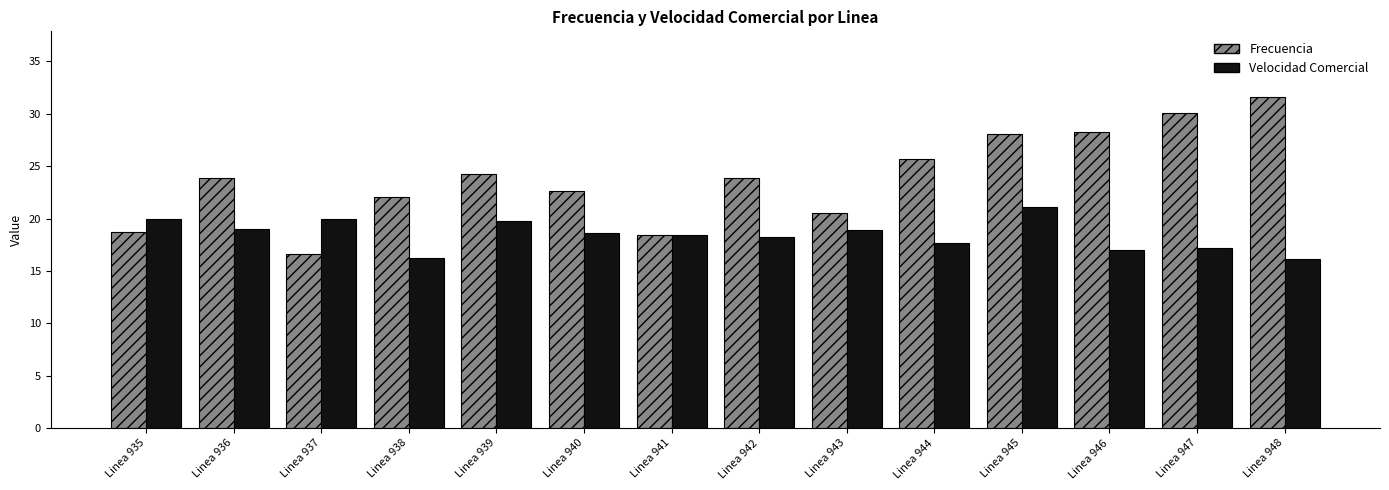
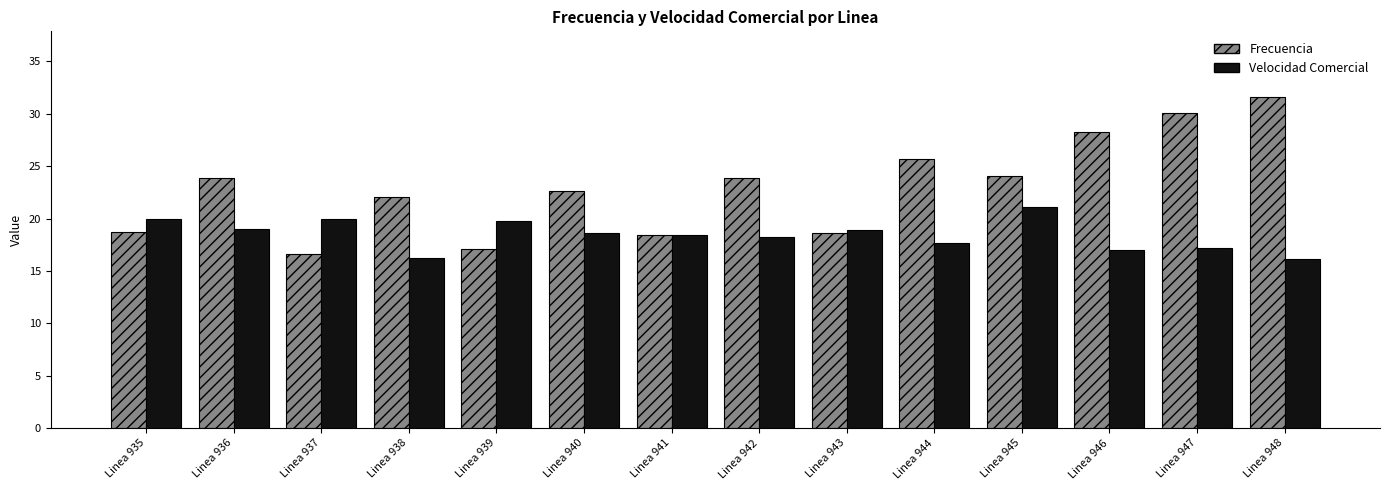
Frecuencia, Linea 939: 24.3 -> 17.1
Frecuencia, Linea 943: 20.6 -> 18.6
Frecuencia, Linea 945: 28.0 -> 24.0
